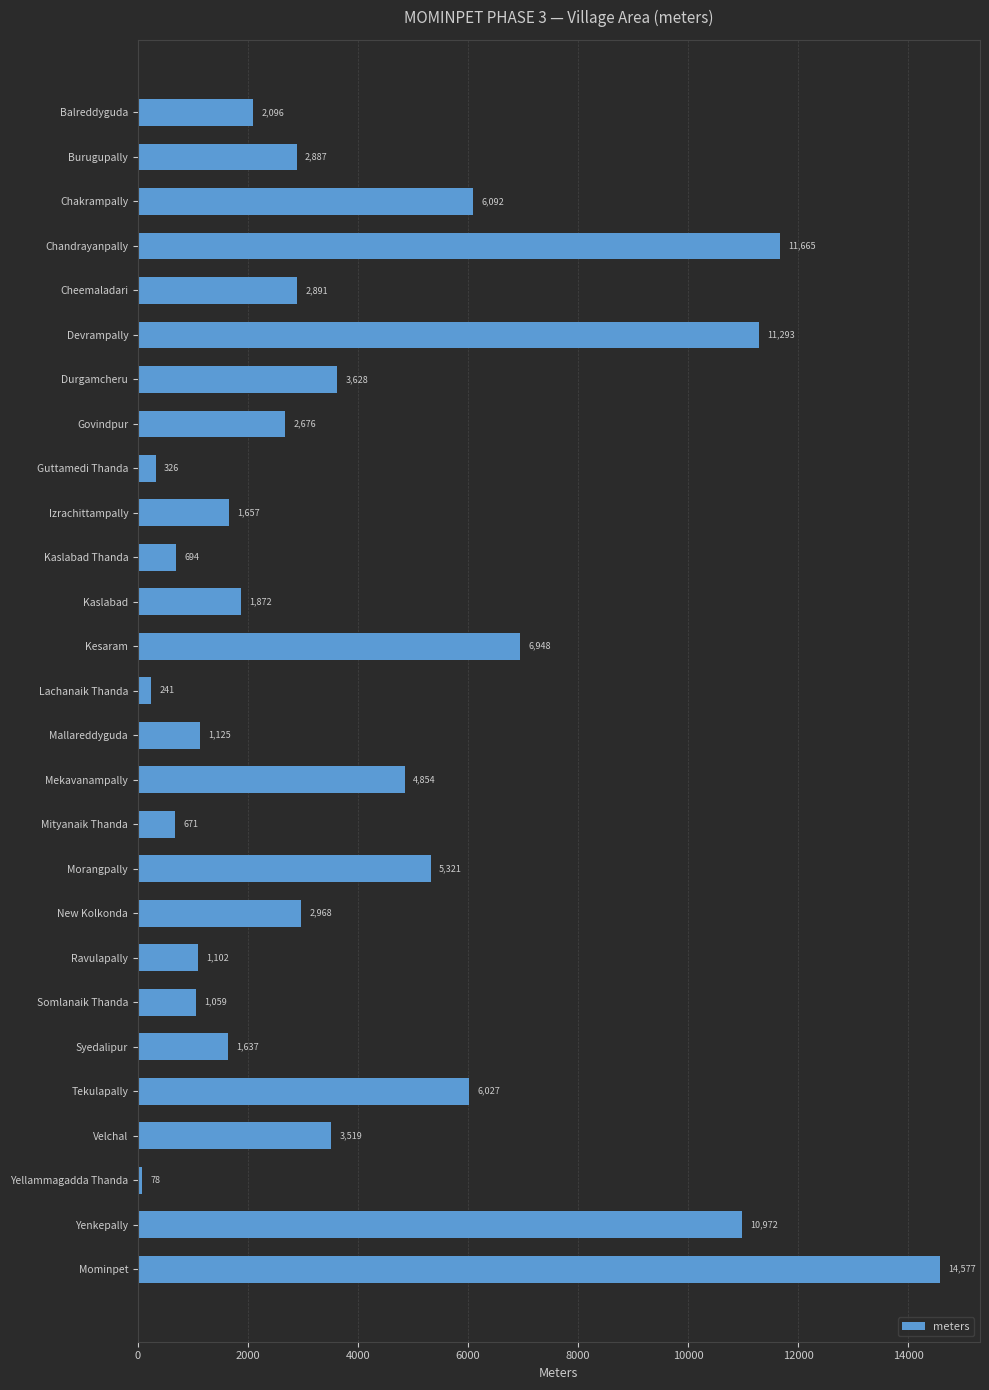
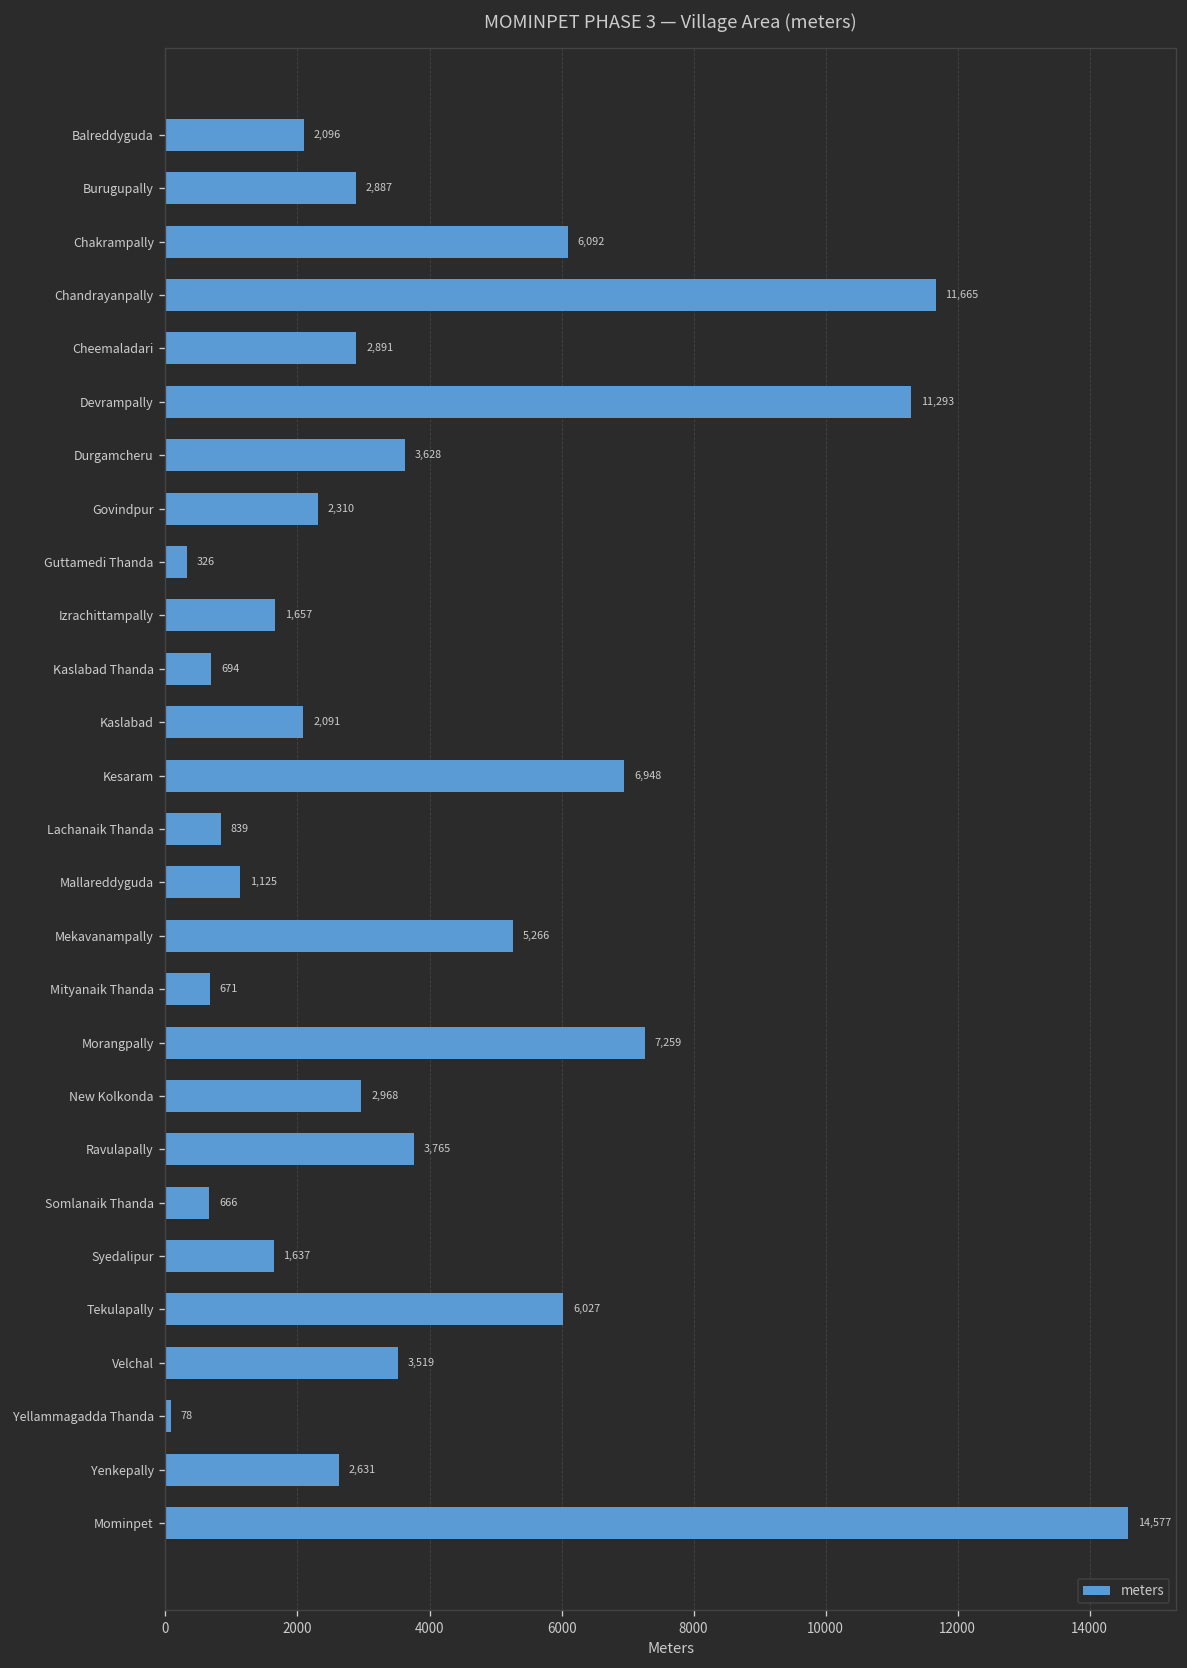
Govindpur: 2,676 -> 2,310
Kaslabad: 1,872 -> 2,091
Lachanaik Thanda: 241 -> 839
Mekavanampally: 4,854 -> 5,266
Morangpally: 5,321 -> 7,259
Ravulapally: 1,102 -> 3,765
Somlanaik Thanda: 1,059 -> 666
Yenkepally: 10,972 -> 2,631
